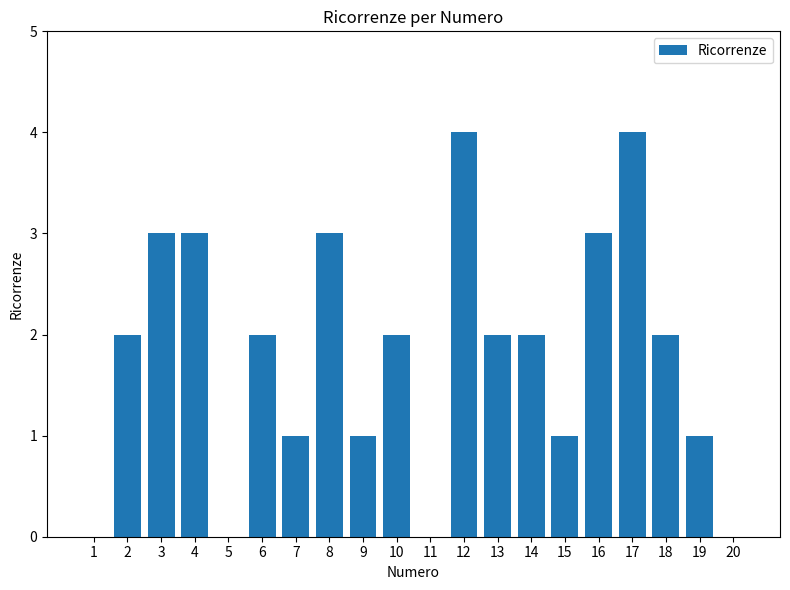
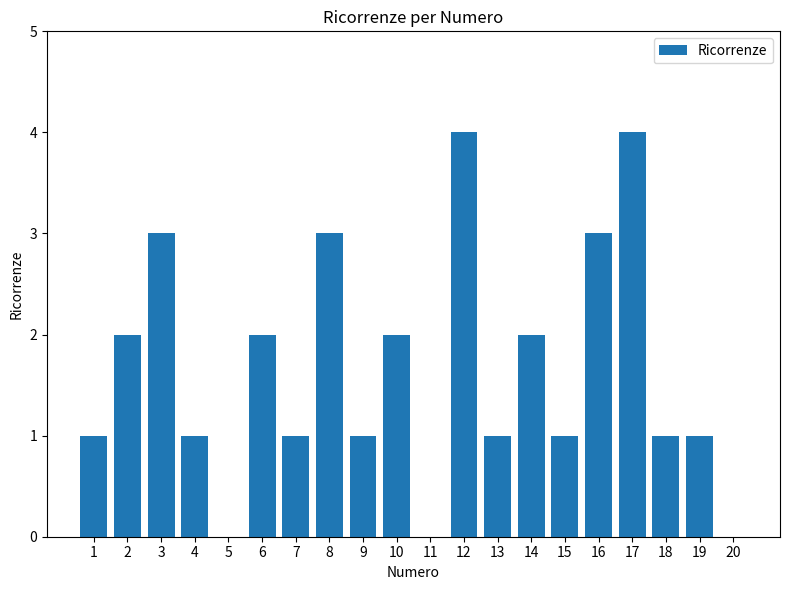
1: 0 -> 1
4: 3 -> 1
13: 2 -> 1
18: 2 -> 1
